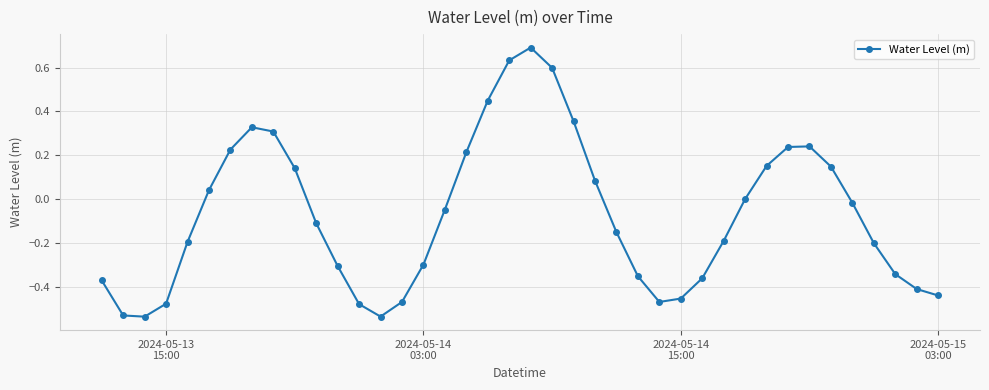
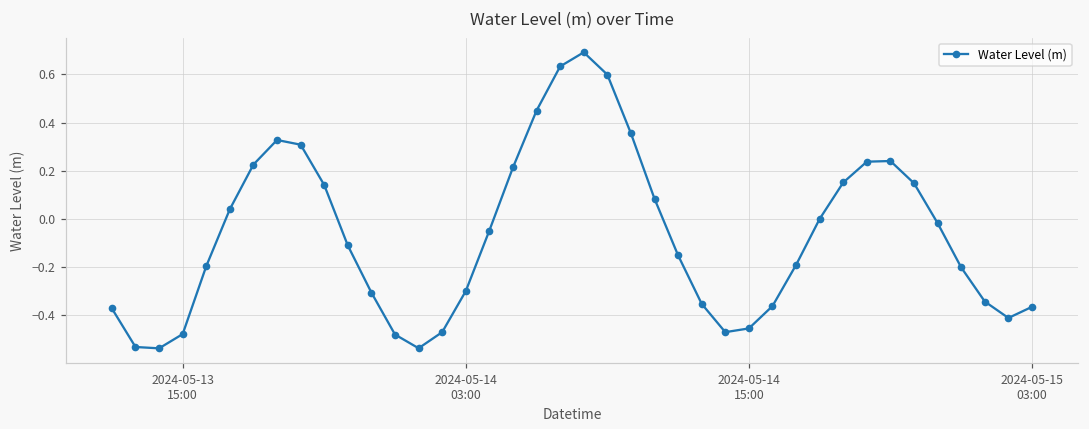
2024-05-15 03:00: -0.44 -> -0.36
